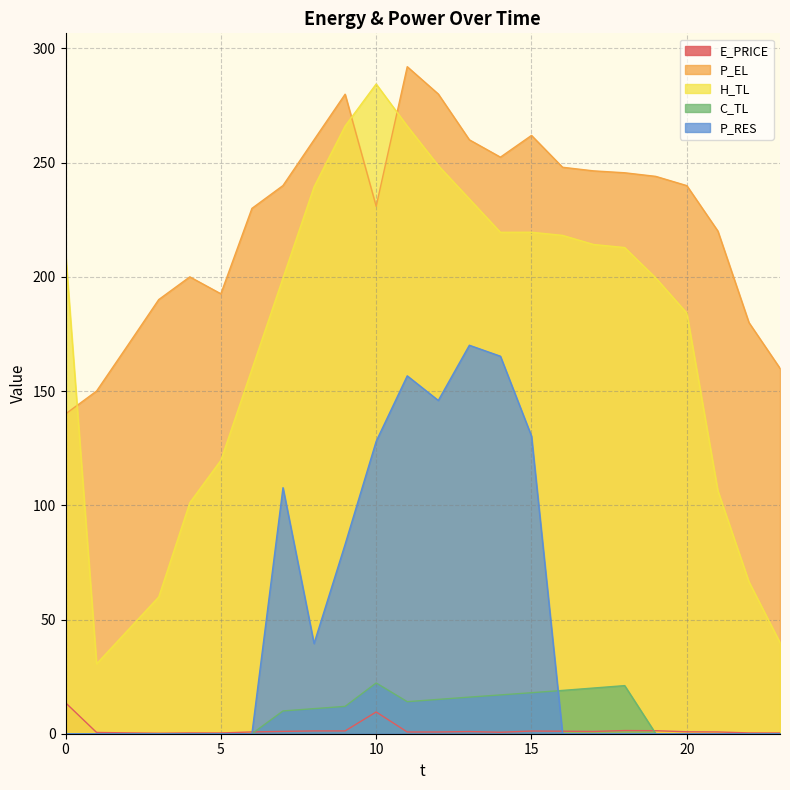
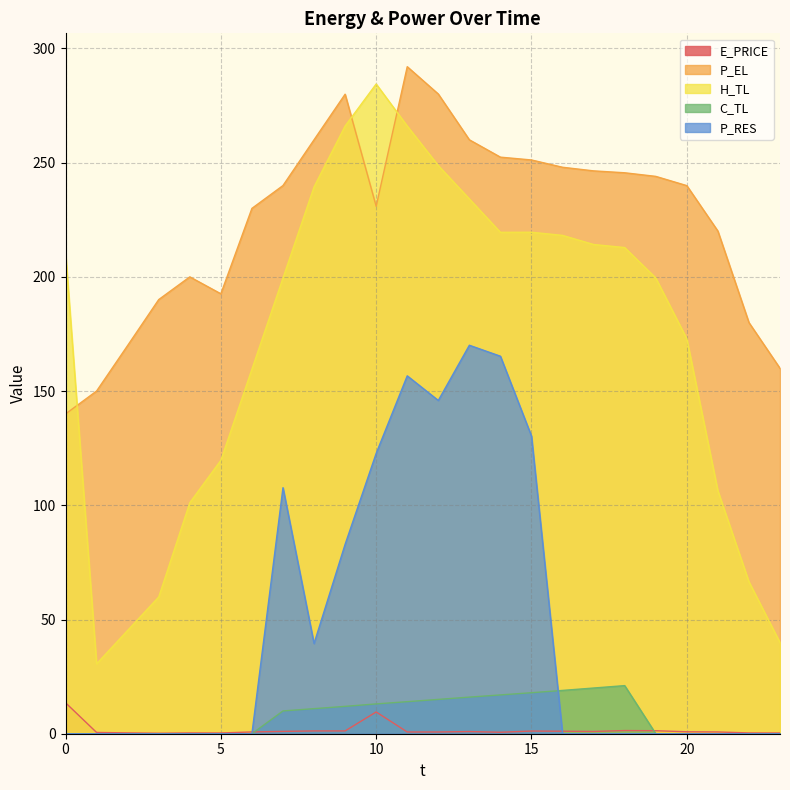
C_TL, 10: 22 -> 13
P_RES, 10: 128 -> 123
P_EL, 15: 262 -> 251
H_TL, 20: 184 -> 173
